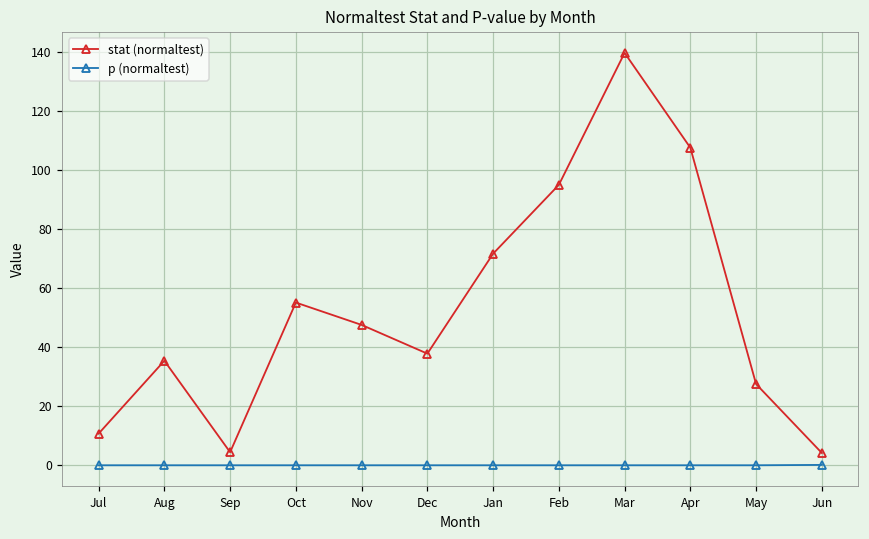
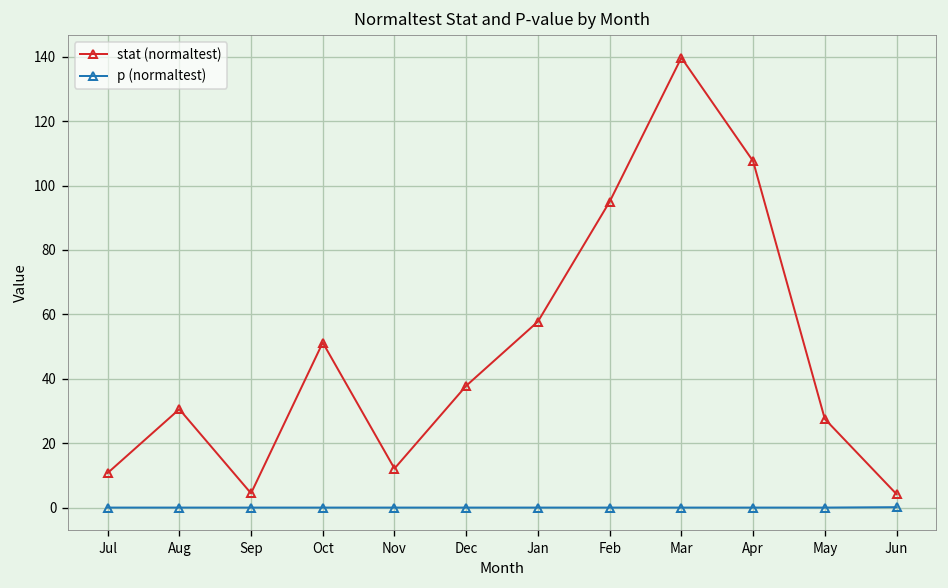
stat (normaltest), Aug: 35 -> 31
stat (normaltest), Oct: 55 -> 51
stat (normaltest), Nov: 48 -> 12
stat (normaltest), Jan: 72 -> 58
